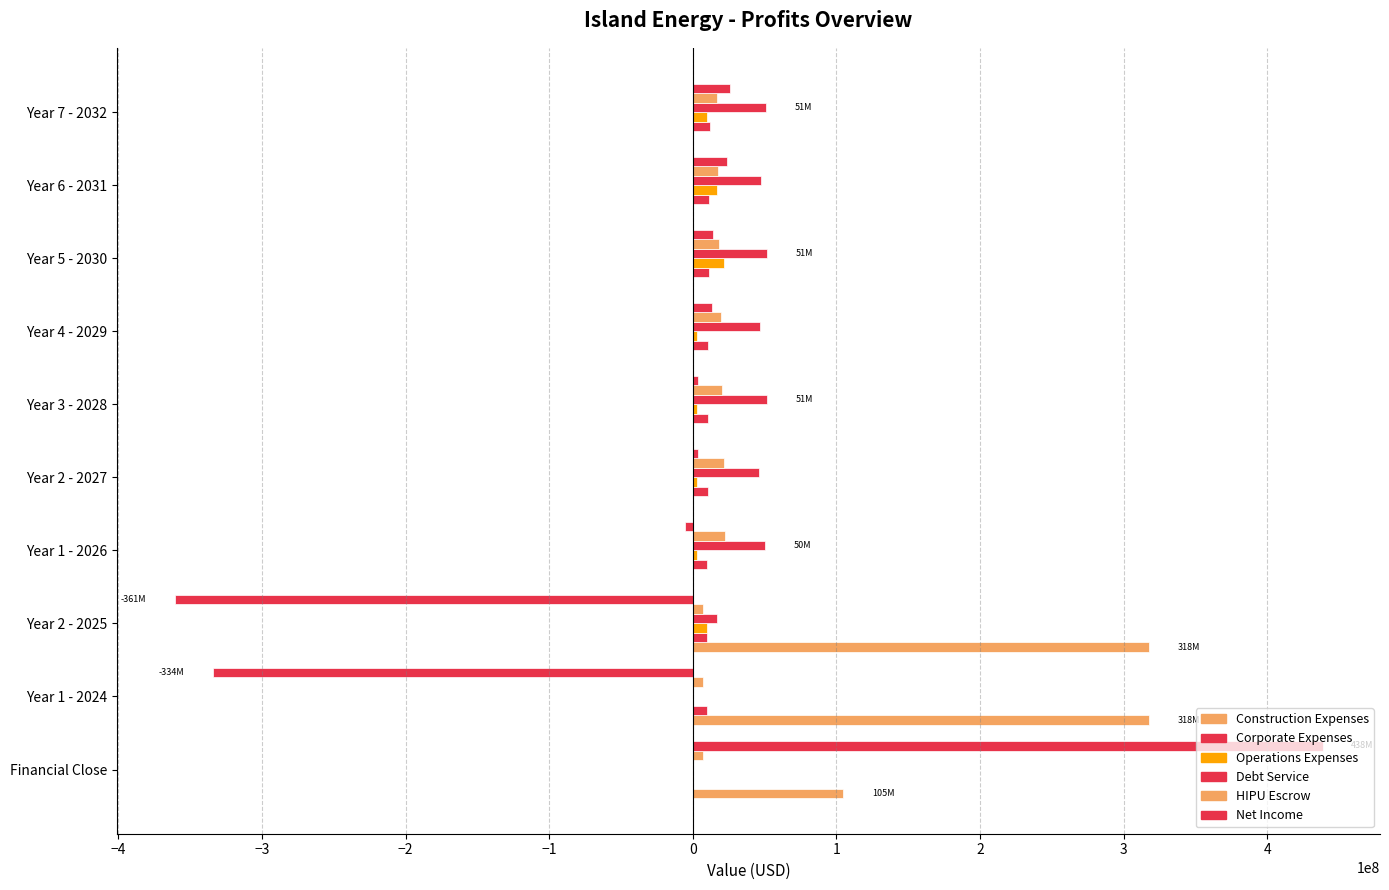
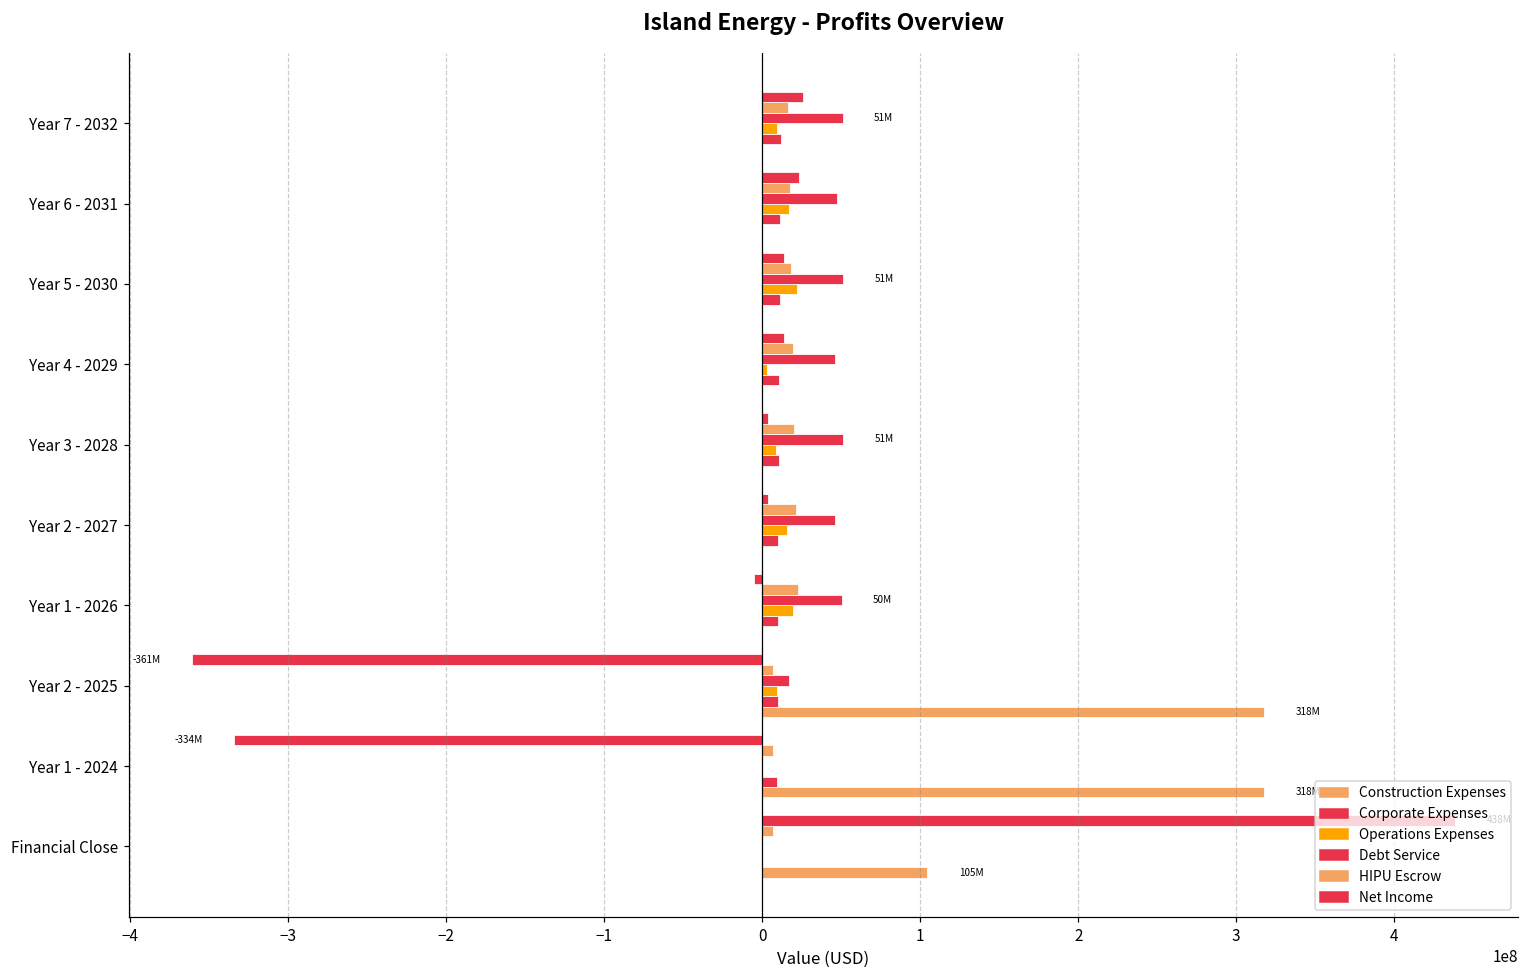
Operations Expenses, Year 3 - 2028: 3000000 -> 9000000
Operations Expenses, Year 2 - 2027: 3000000 -> 16000000
Operations Expenses, Year 1 - 2026: 3000000 -> 20000000
